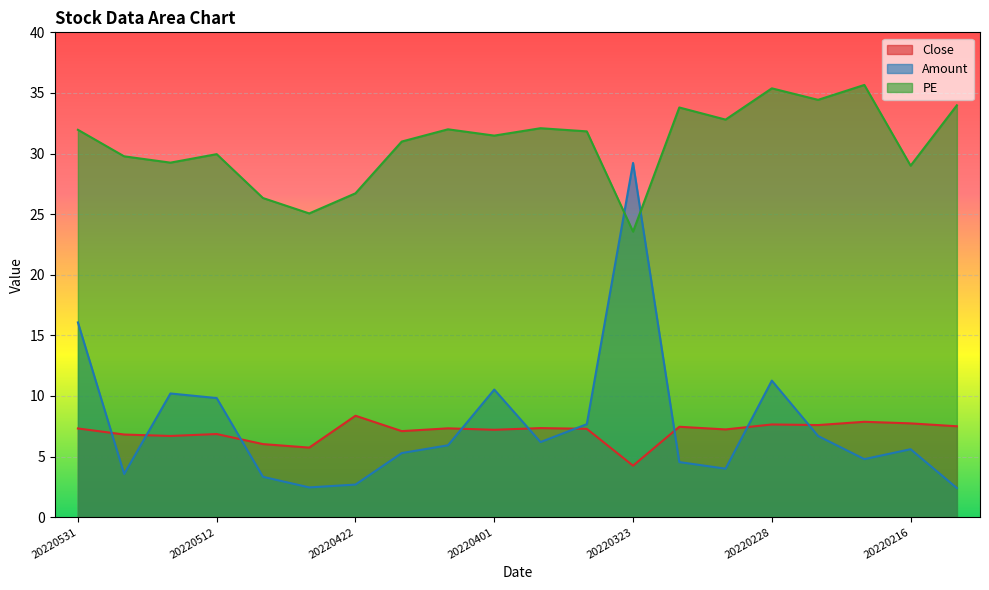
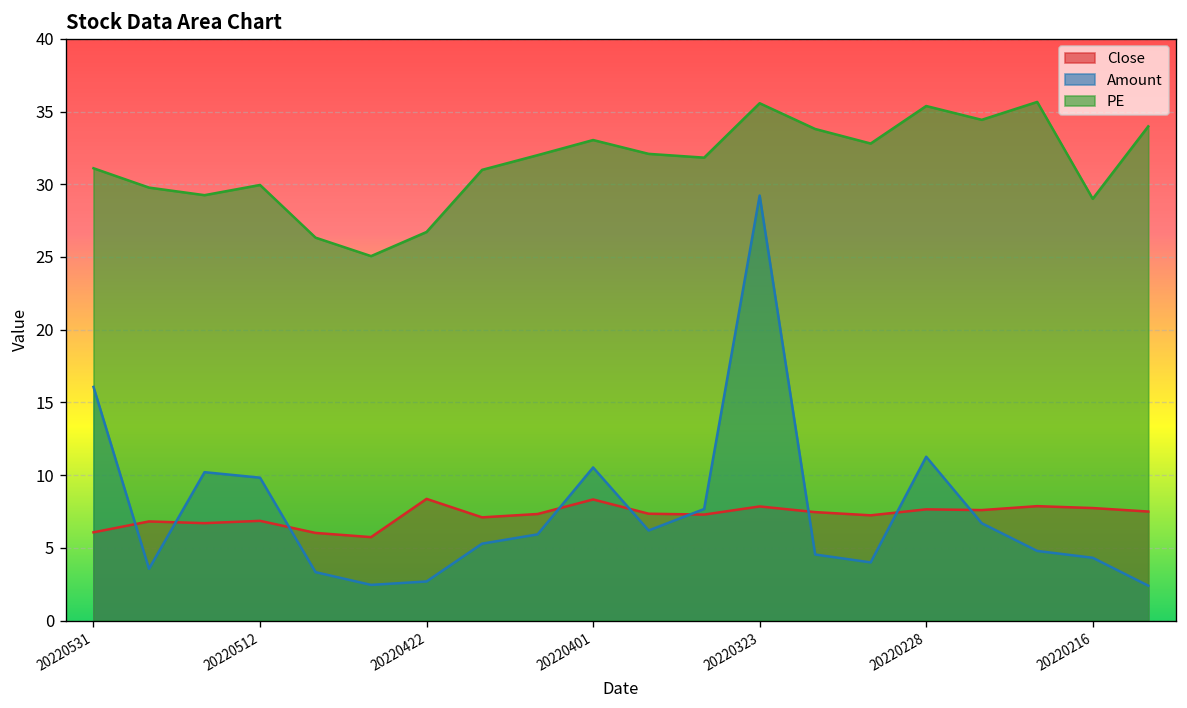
Close, 20220531: 7.3 -> 6.1
PE, 20220531: 32.0 -> 31.1
Close, 20220401: 7.2 -> 8.3
PE, 20220401: 31.5 -> 33.0
Close, 20220323: 4.3 -> 7.9
PE, 20220323: 23.6 -> 35.6
Amount, 20220216: 5.6 -> 4.3
